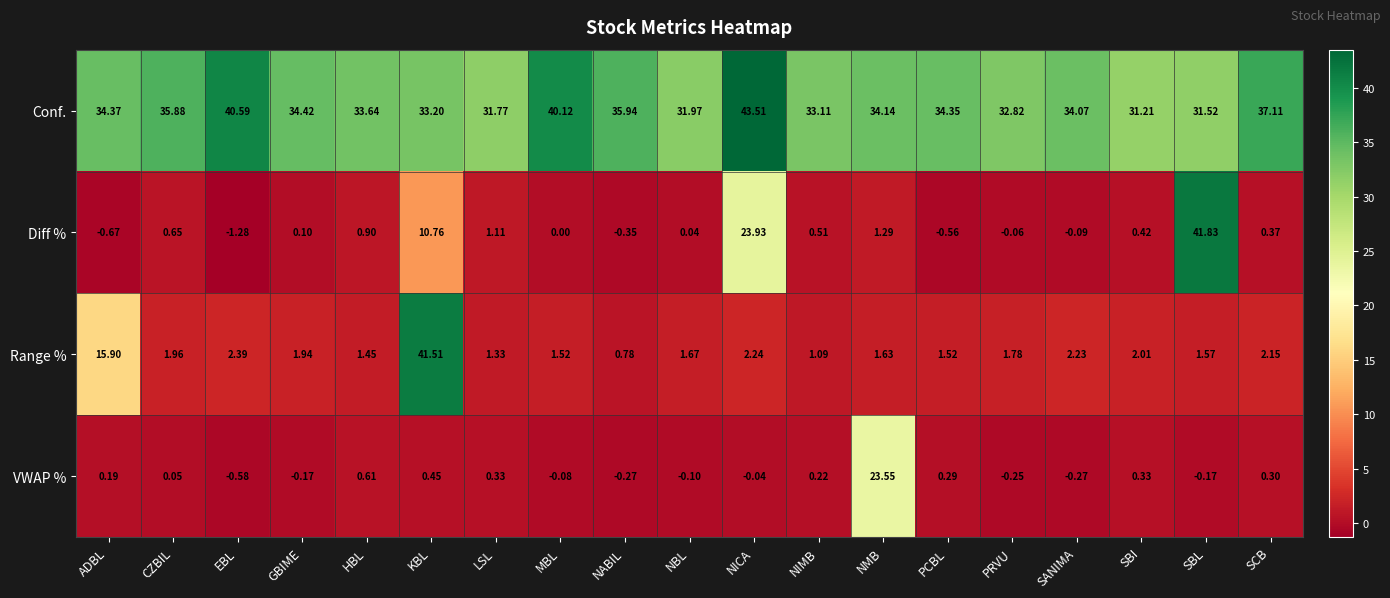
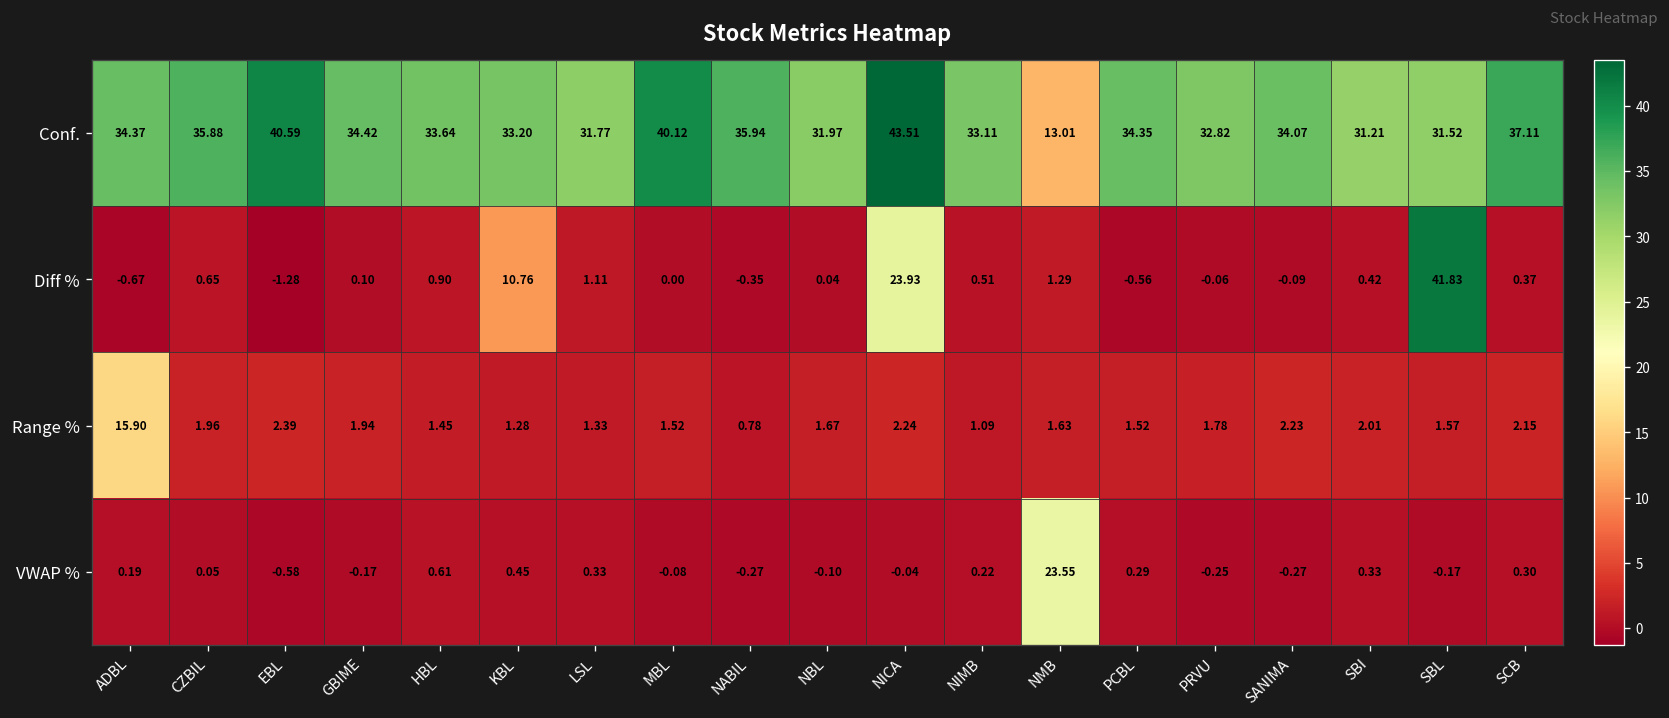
Conf., NMB: 34.14 -> 13.01
Range %, KBL: 41.51 -> 1.28
